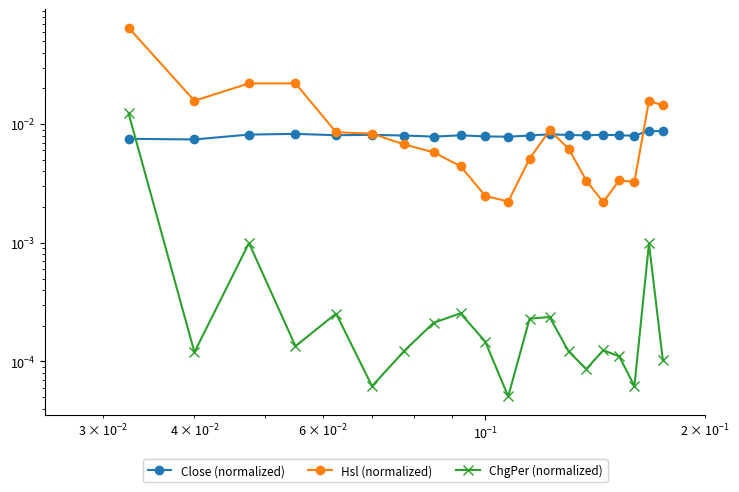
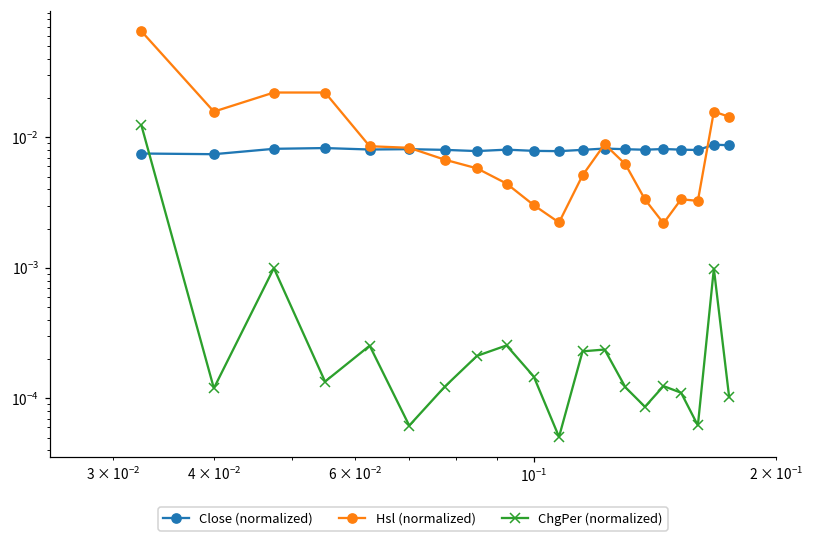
Hsl (normalized), 10^-1: 0.0025 -> 0.0030
